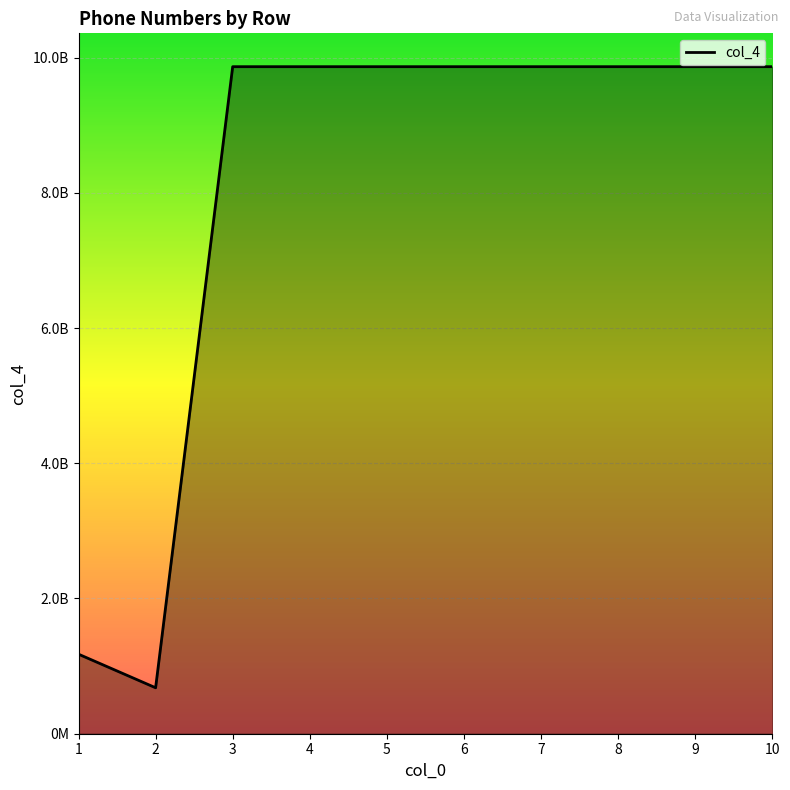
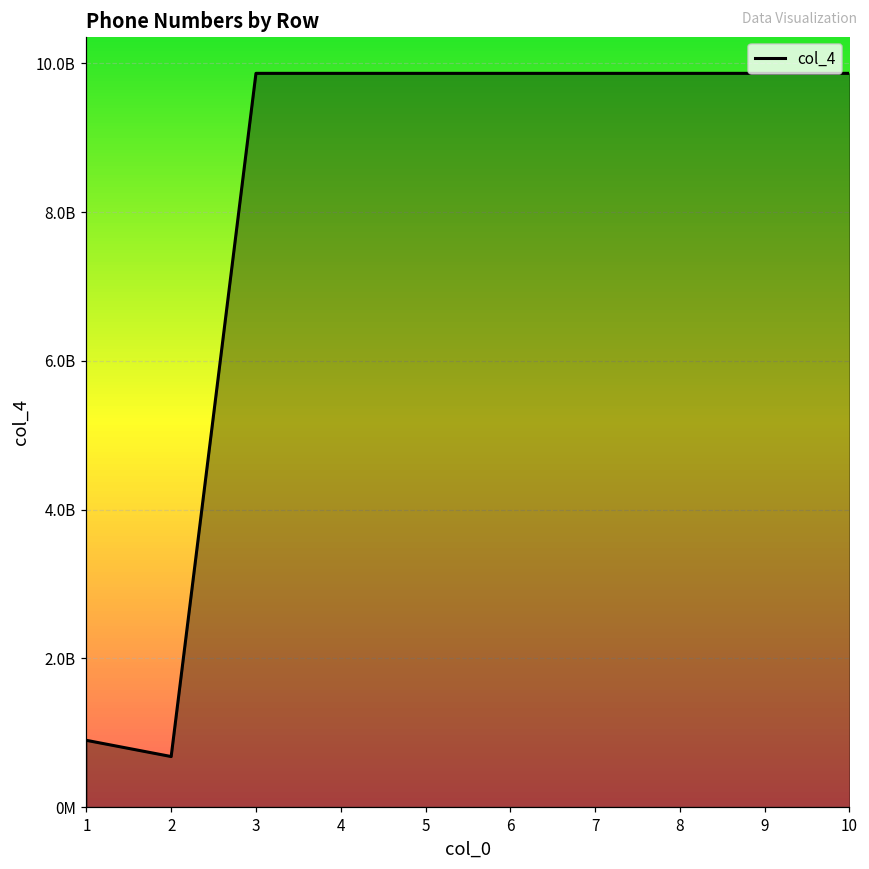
1: 1200000000 -> 900000000
